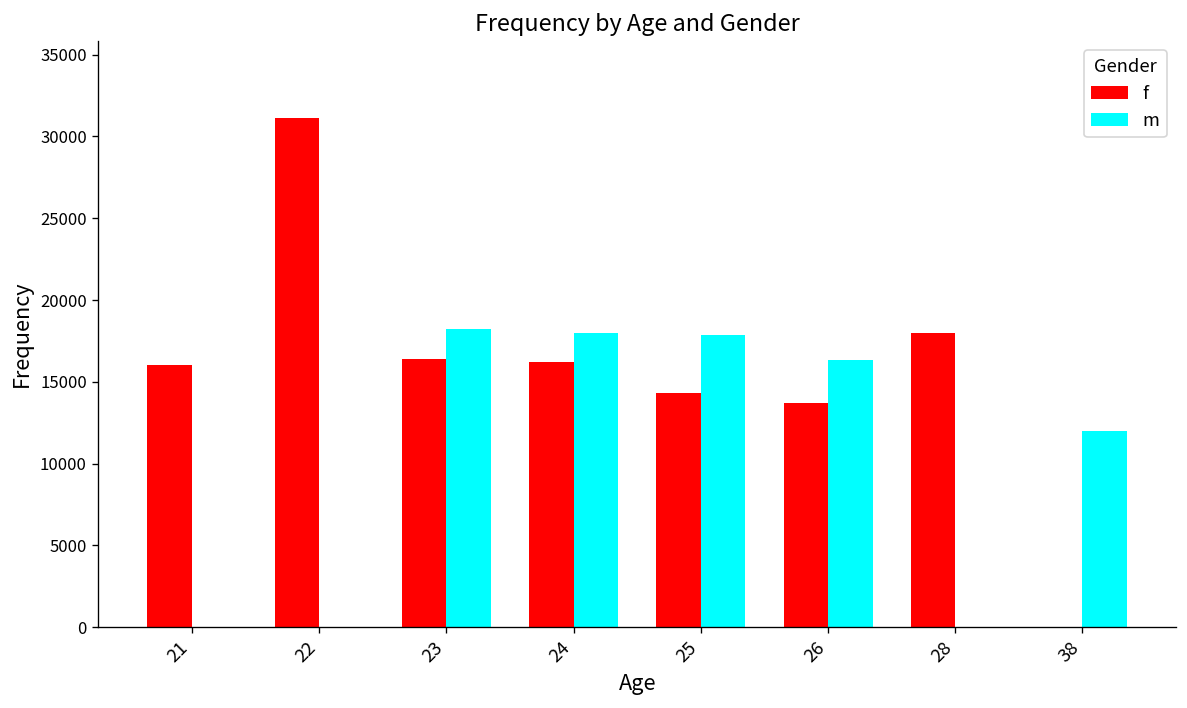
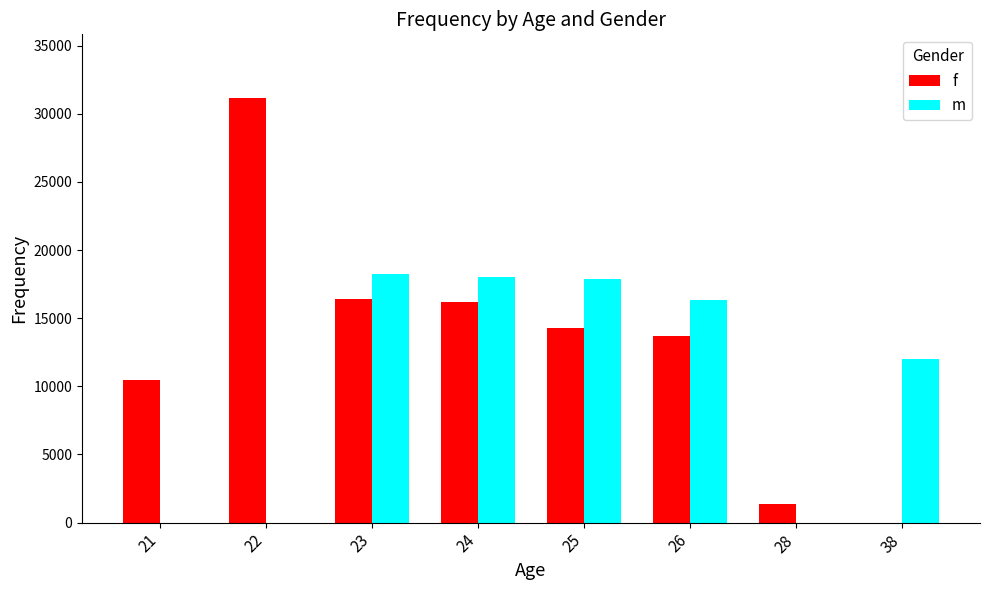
f, 21: 16000 -> 10400
f, 28: 18000 -> 1400
